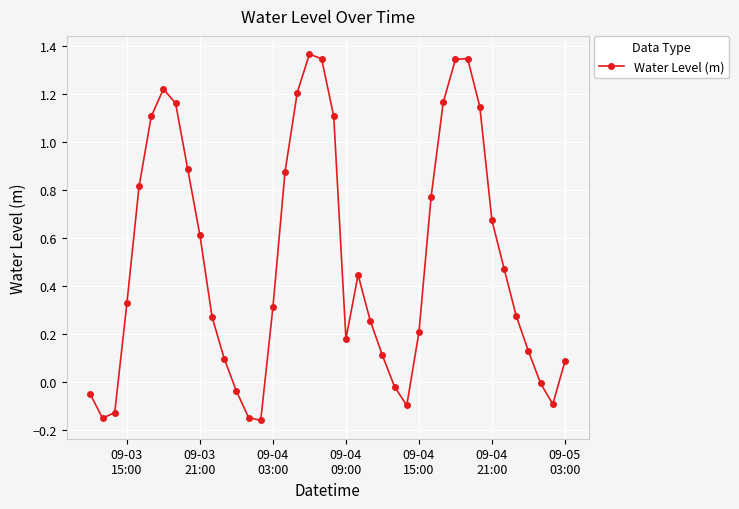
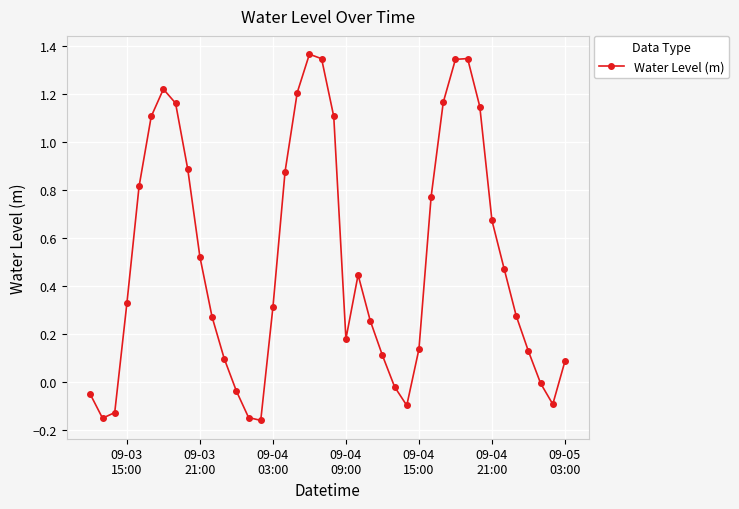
09-03 21:00: 0.61 -> 0.52
09-04 15:00: 0.21 -> 0.14
